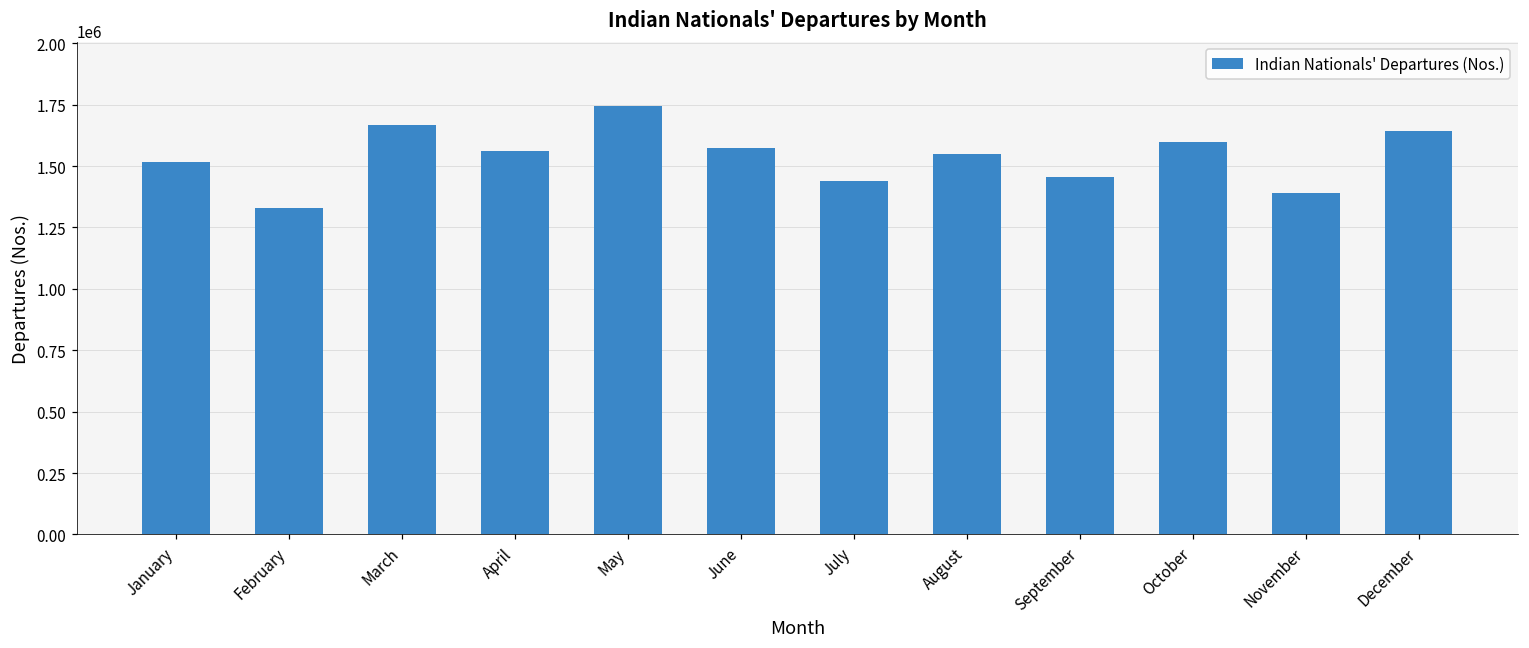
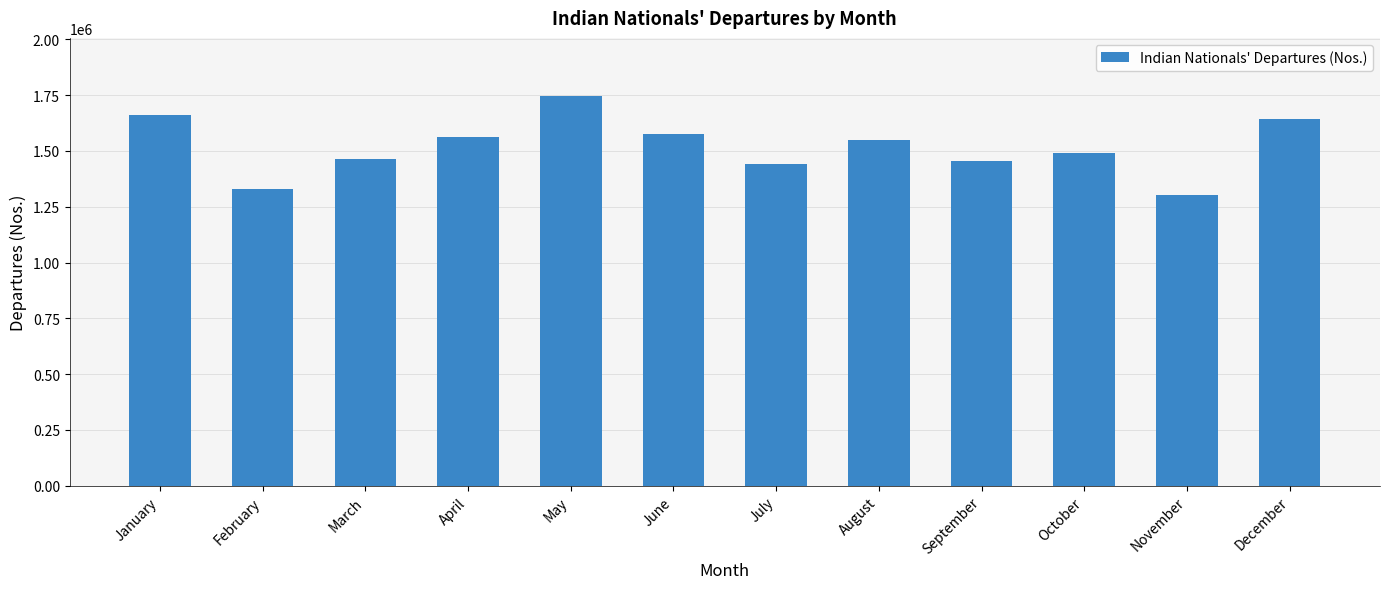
January: 1520000 -> 1660000
March: 1670000 -> 1460000
October: 1600000 -> 1490000
November: 1390000 -> 1300000
